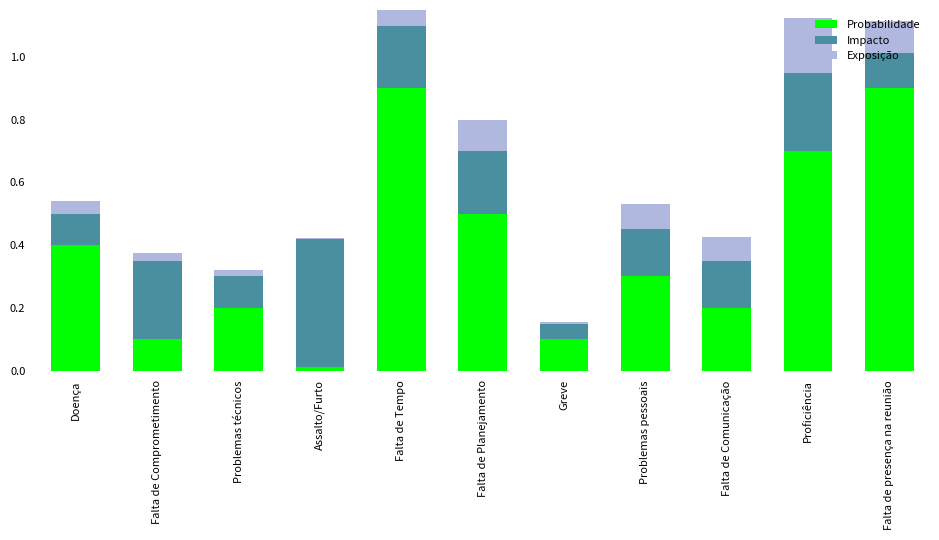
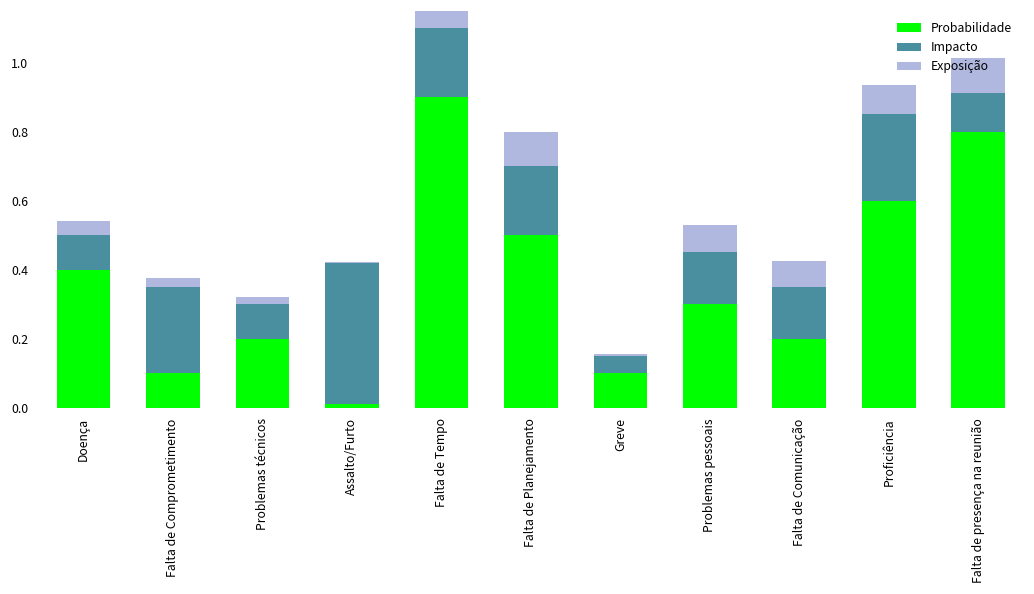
Probabilidade, Proficiência: 0.7 -> 0.6
Exposição, Proficiência: 0.18 -> 0.08
Probabilidade, Falta de presença na reunião: 0.9 -> 0.8
